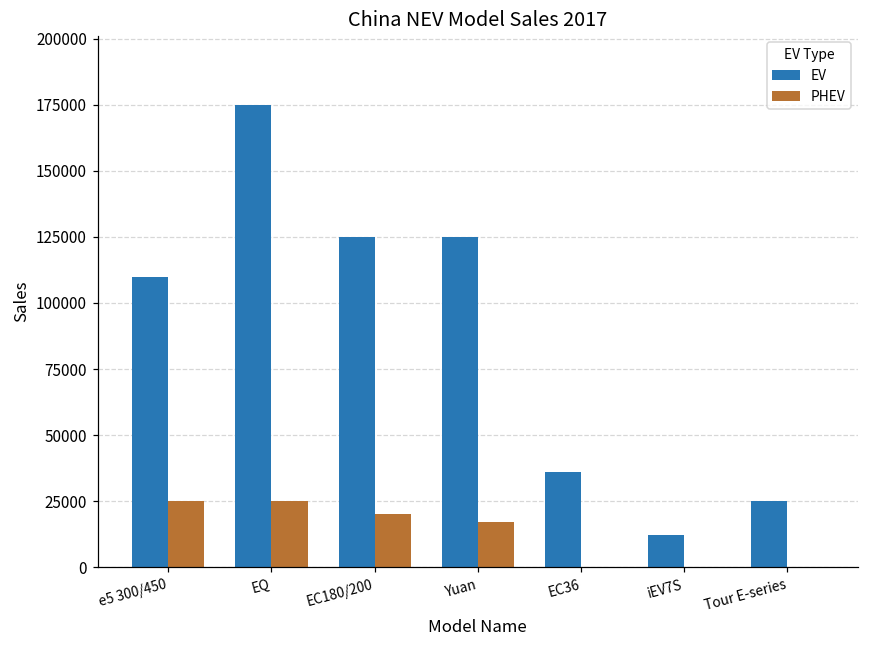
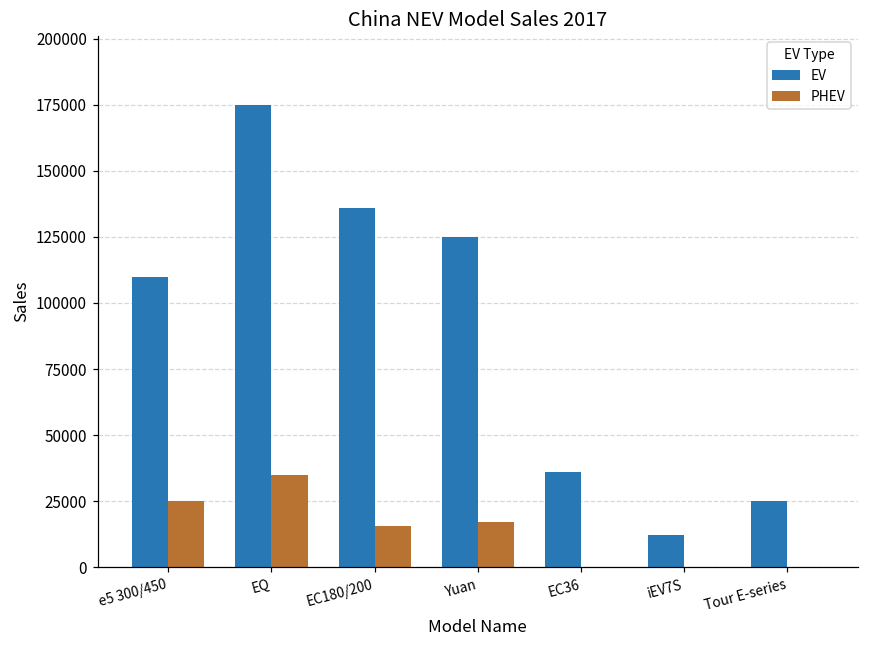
PHEV, EQ: 25000 -> 35000
EV, EC180/200: 125000 -> 136000
PHEV, EC180/200: 20000 -> 16000
